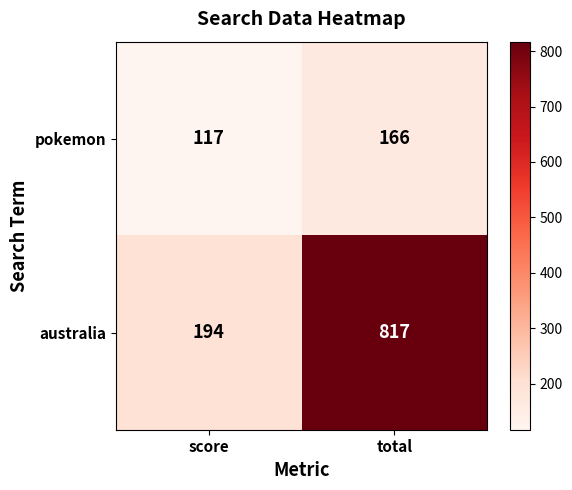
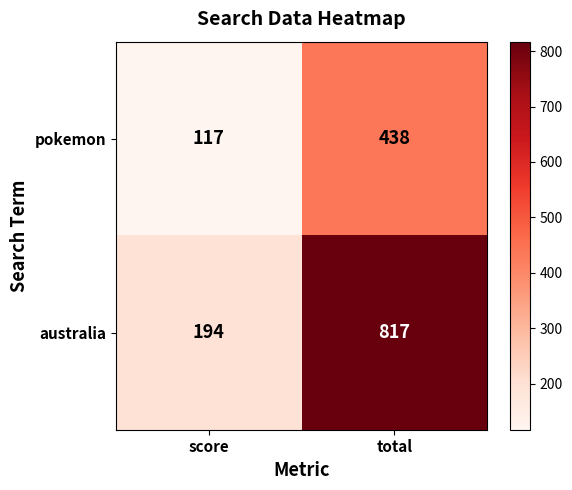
pokemon, total: 166 -> 438
